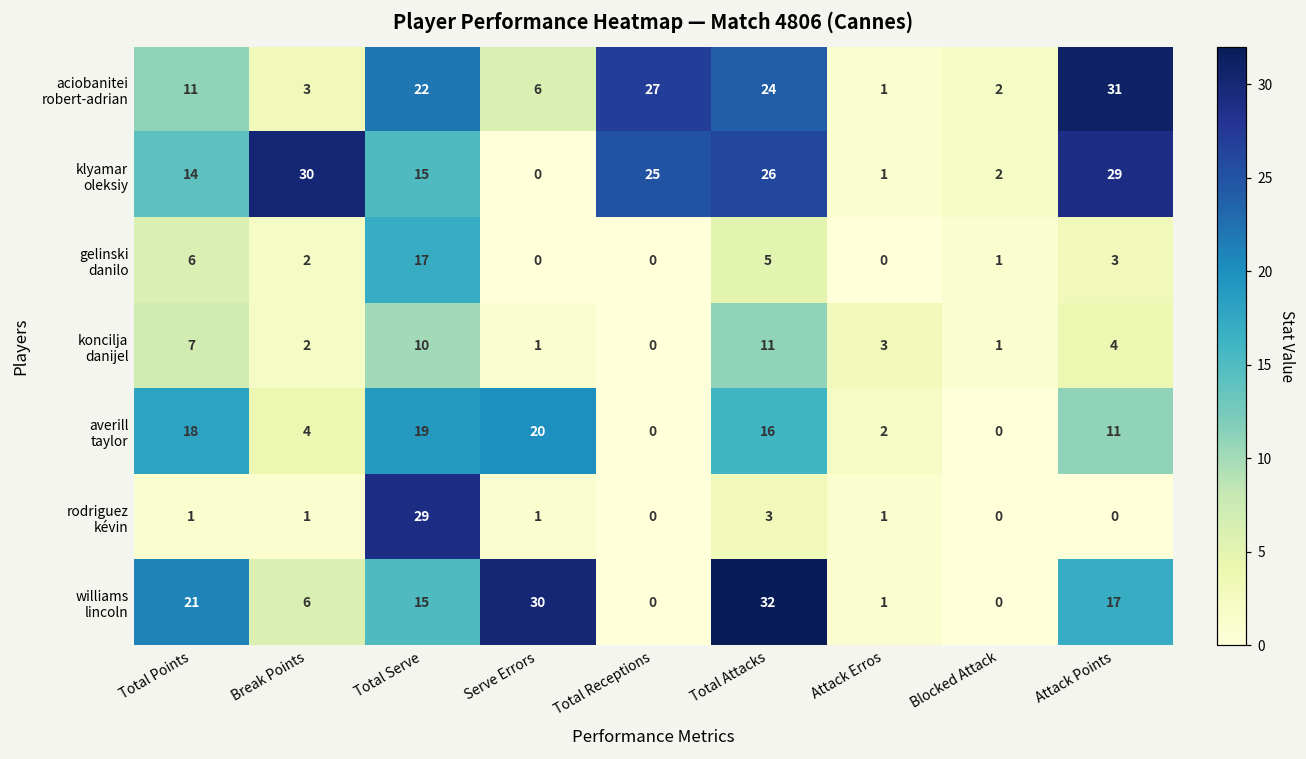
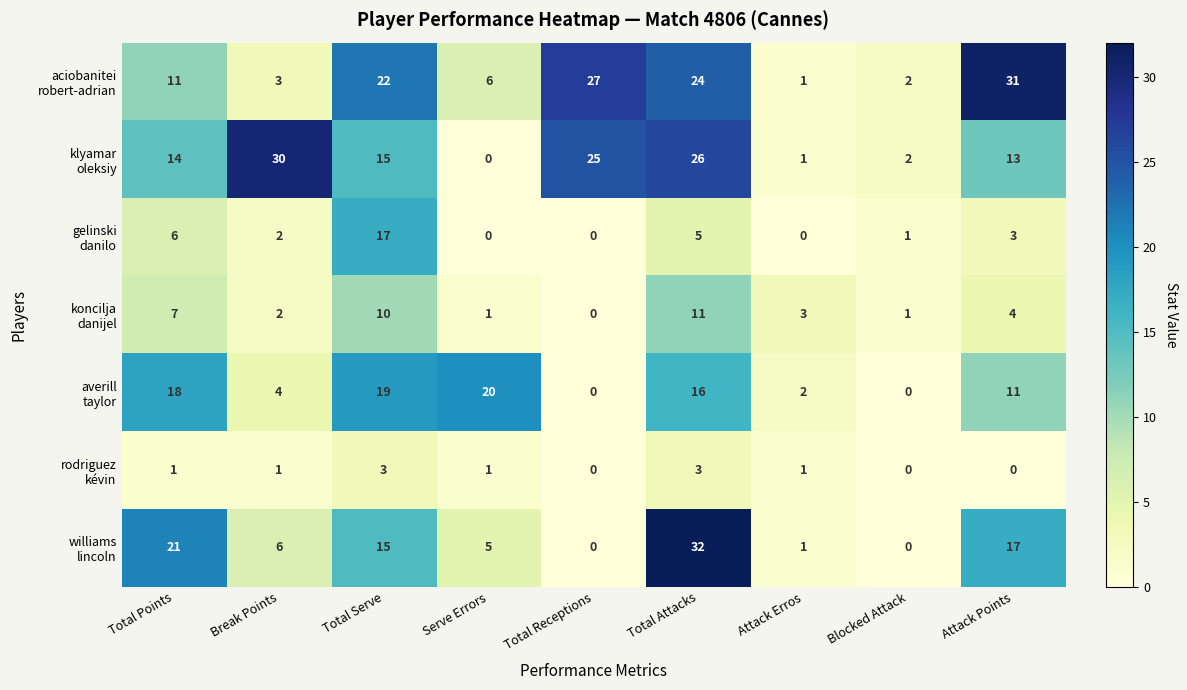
klyamar oleksiy, Attack Points: 29 -> 13
rodriguez kévin, Total Serve: 29 -> 3
williams lincoln, Serve Errors: 30 -> 5
